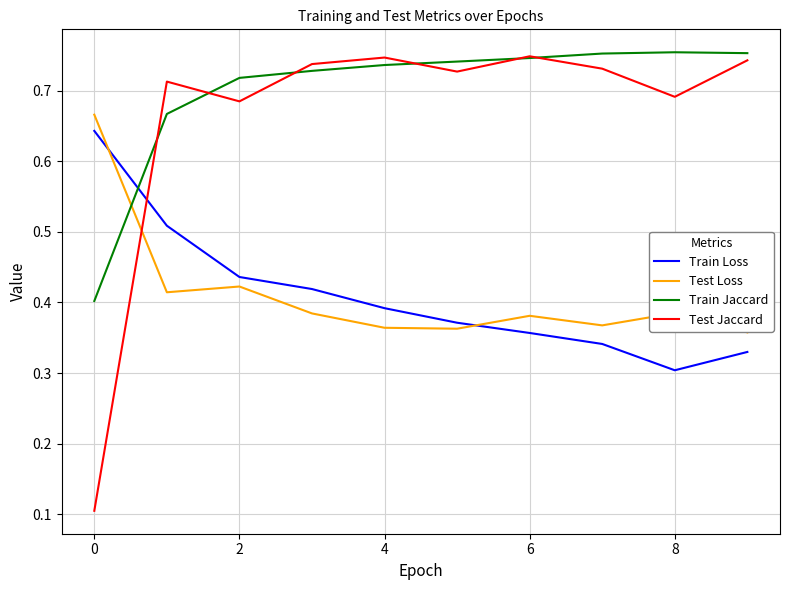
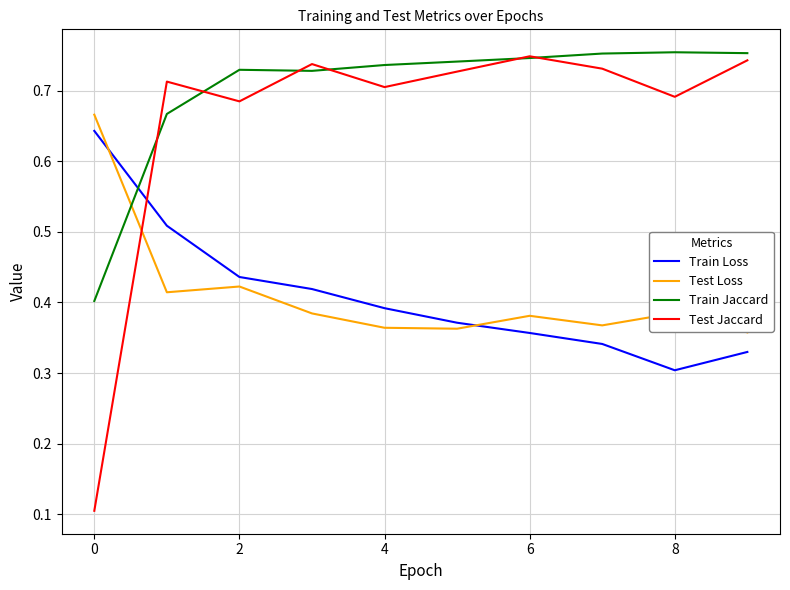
Train Jaccard, 2: 0.72 -> 0.73
Test Jaccard, 4: 0.75 -> 0.71
